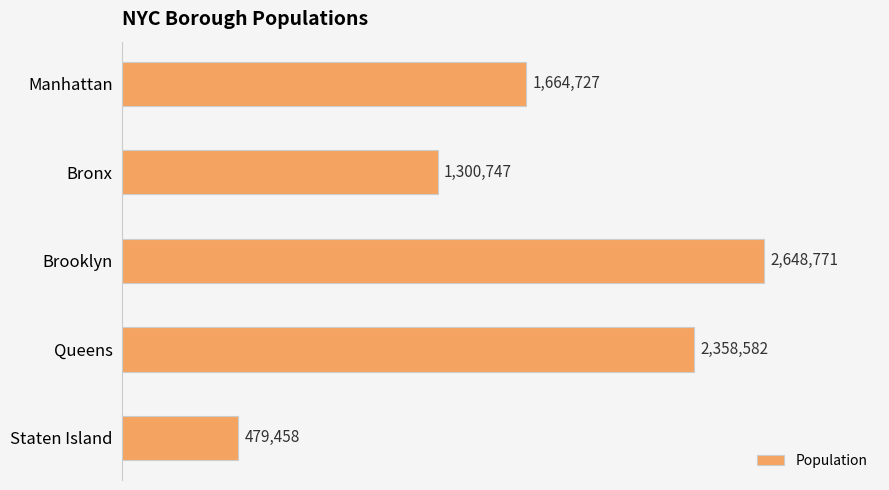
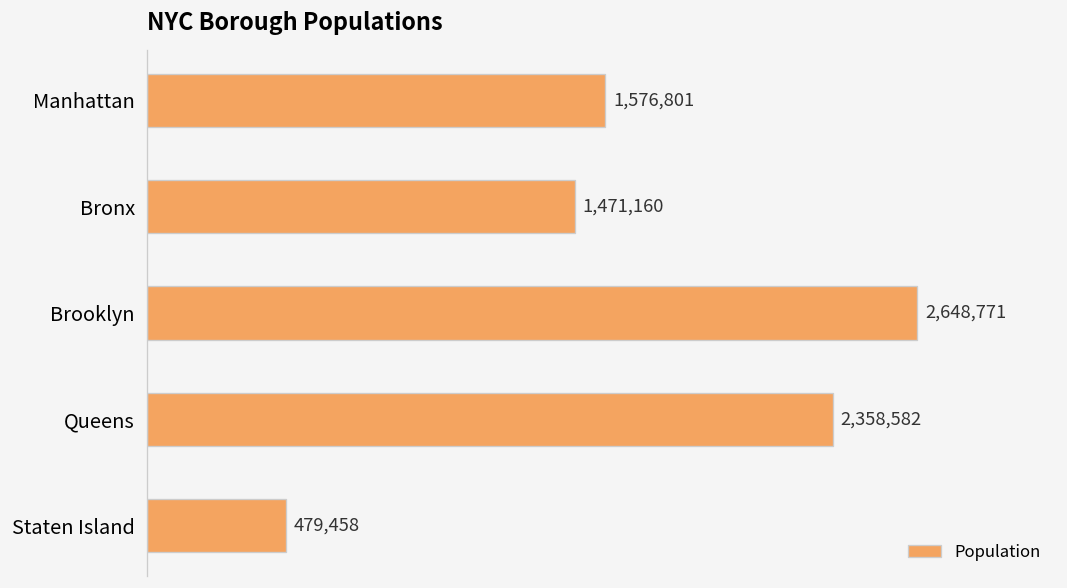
Manhattan: 1,664,727 -> 1,576,801
Bronx: 1,300,747 -> 1,471,160
